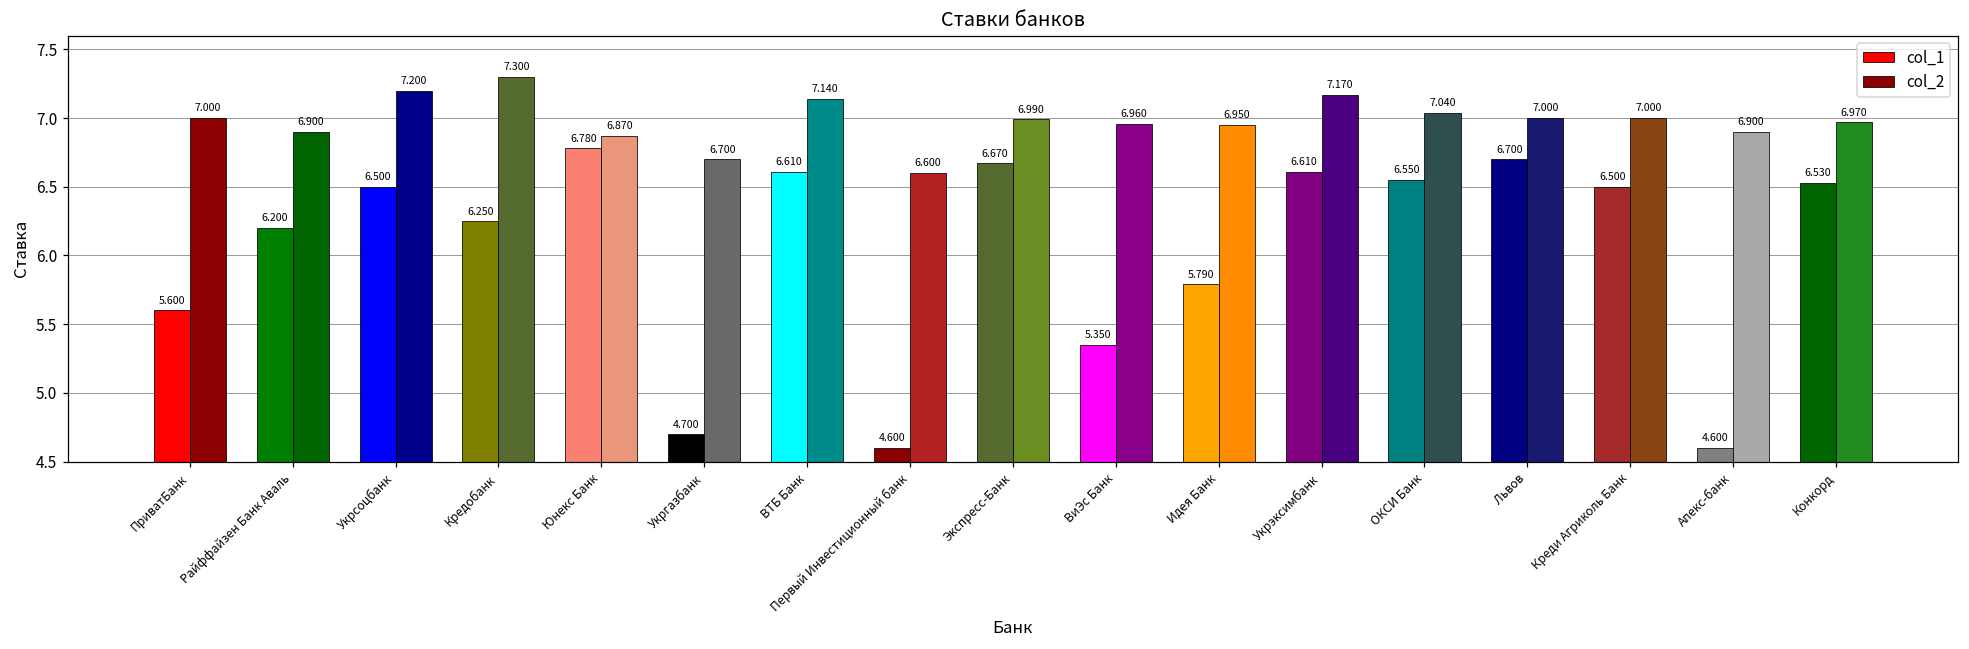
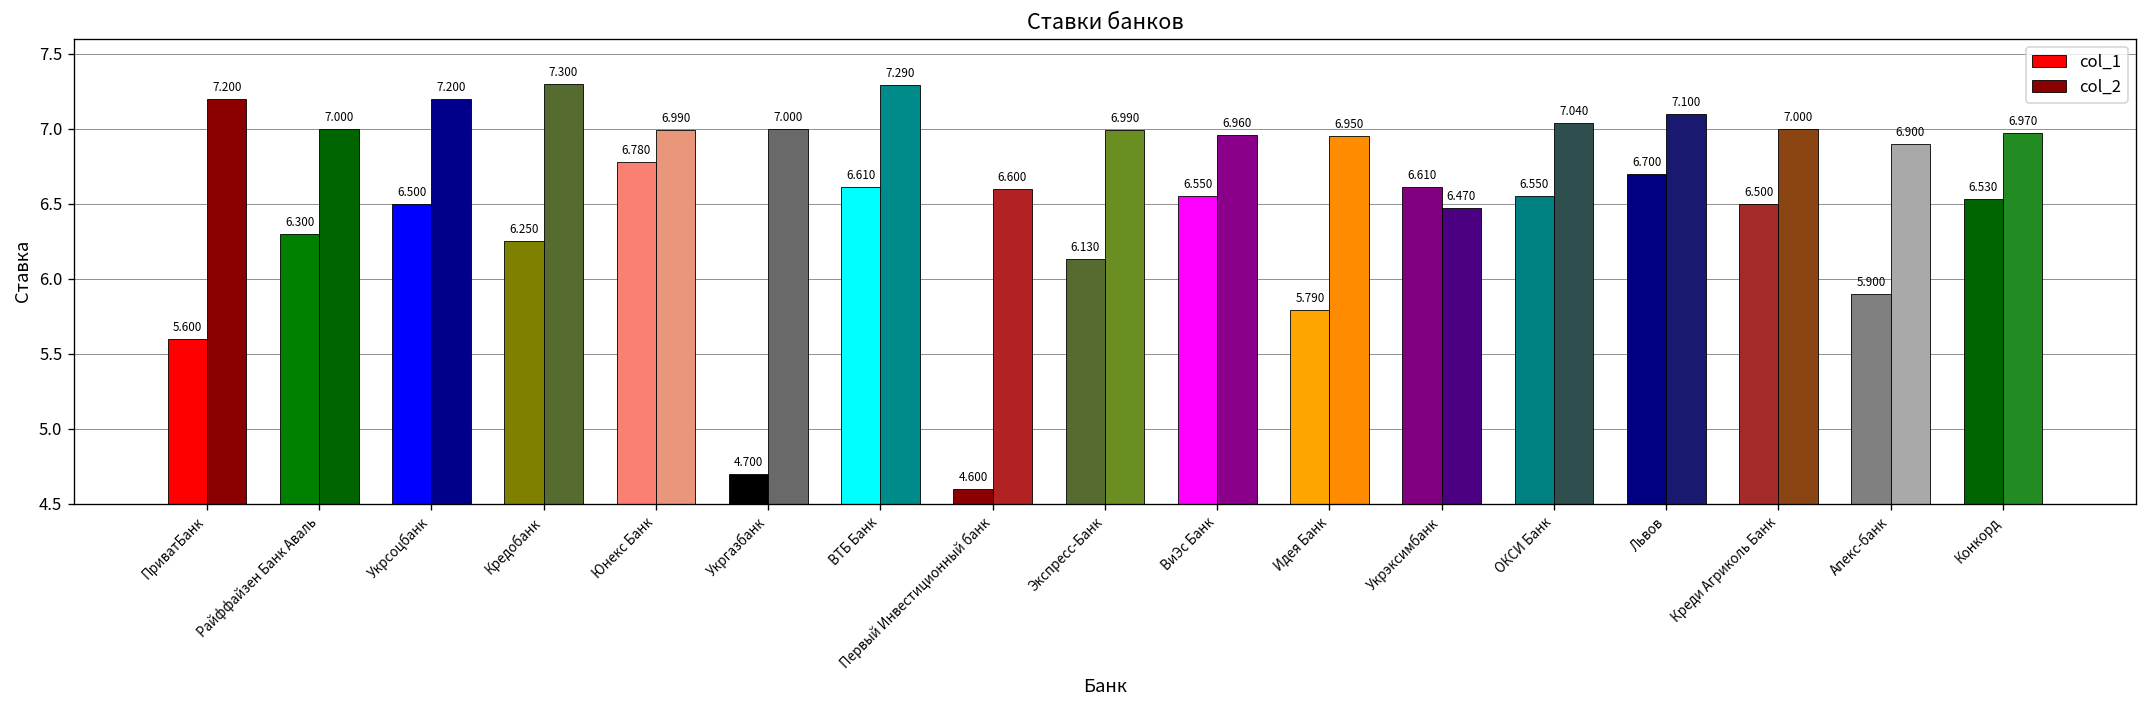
col_2, ПриватБанк: 7.000 -> 7.200
col_1, Райффайзен Банк Аваль: 6.200 -> 6.300
col_2, Райффайзен Банк Аваль: 6.900 -> 7.000
col_2, Юнекс Банк: 6.870 -> 6.990
col_2, Укргазбанк: 6.700 -> 7.000
col_2, ВТБ Банк: 7.140 -> 7.290
col_1, Экспресс-Банк: 6.670 -> 6.130
col_1, ВиЭс Банк: 5.350 -> 6.550
col_2, Укрэксимбанк: 7.170 -> 6.470
col_2, Львов: 7.000 -> 7.100
col_1, Апекс-банк: 4.600 -> 5.900
